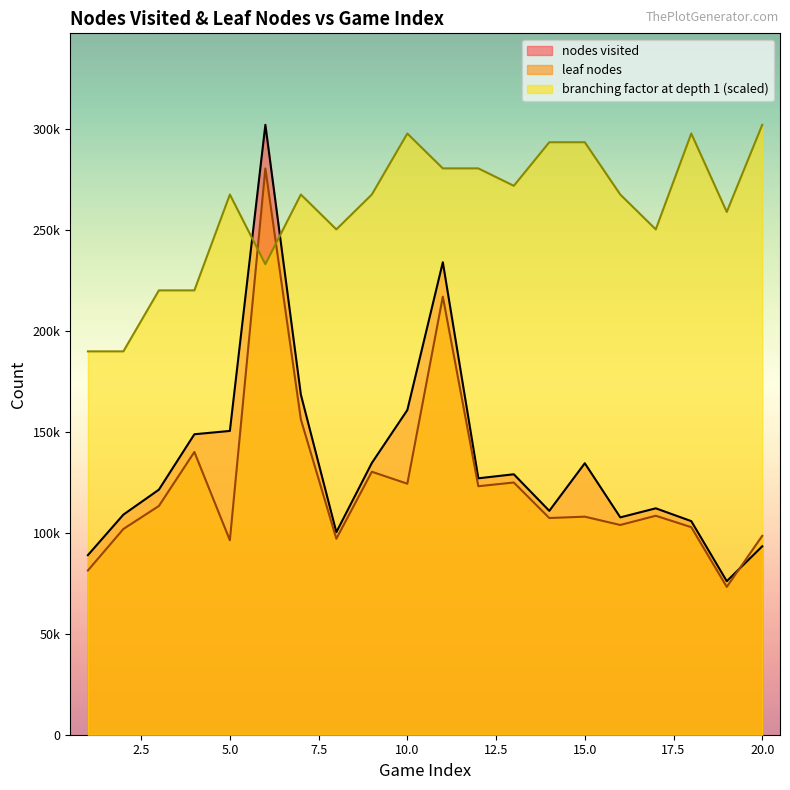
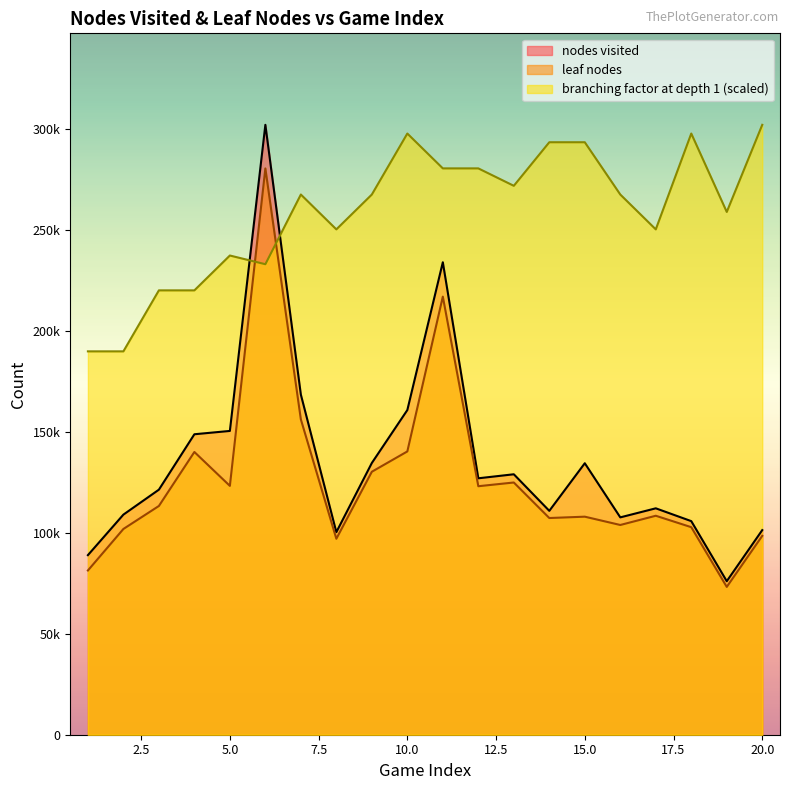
leaf nodes, 5.0: 96000 -> 123000
branching factor at depth 1 (scaled), 5.0: 268000 -> 237000
leaf nodes, 10.0: 124000 -> 140000
nodes visited, 20.0: 93000 -> 101000
